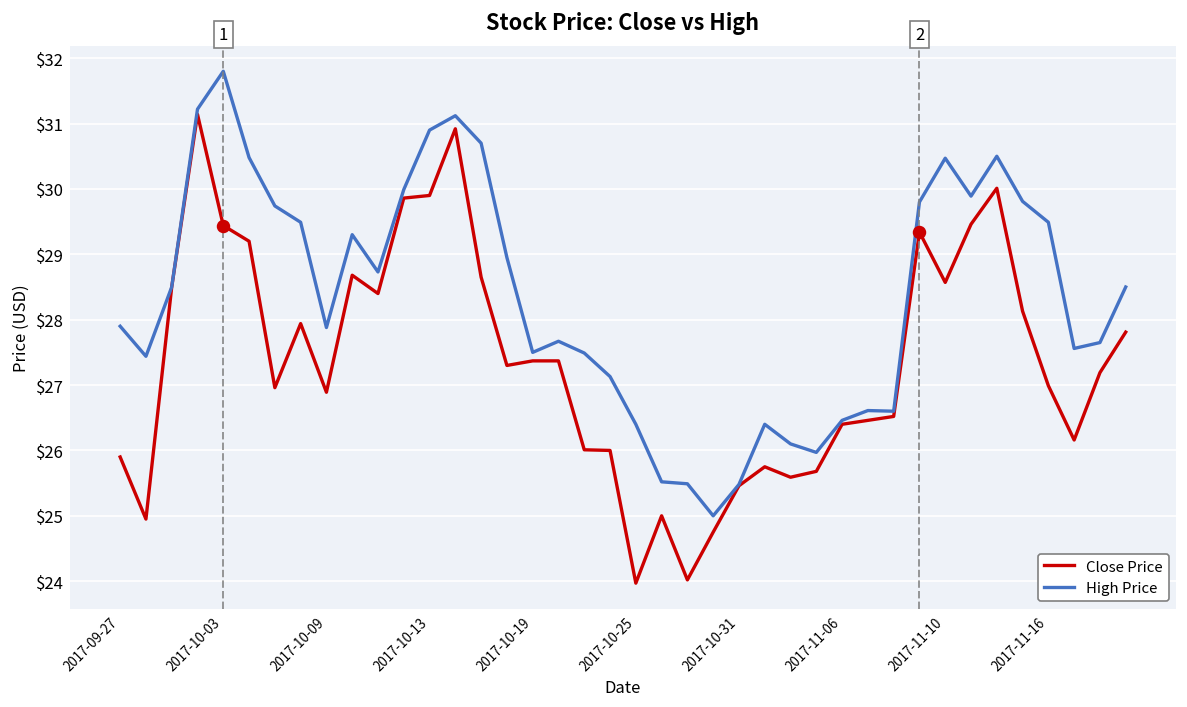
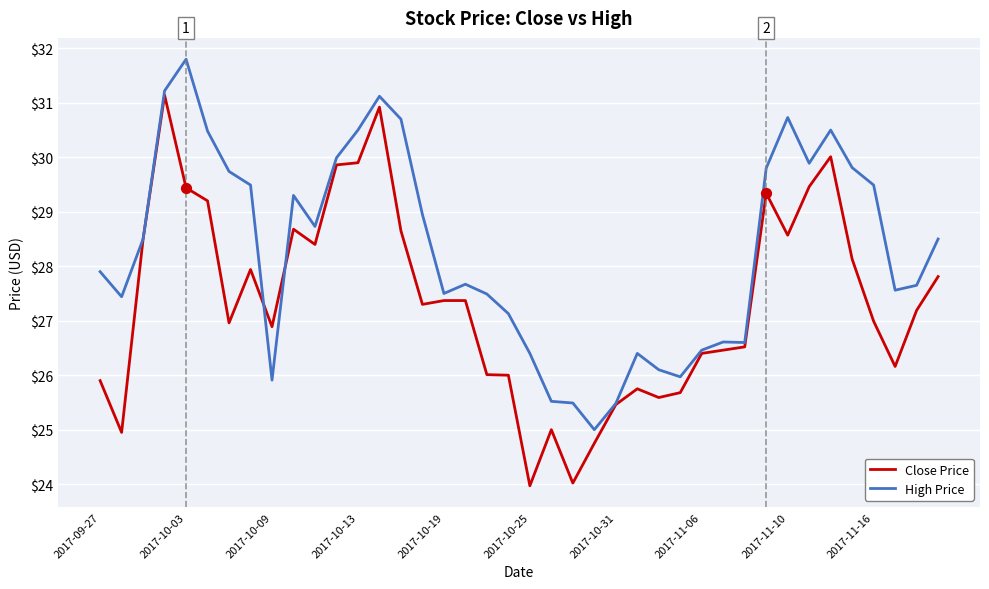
High Price, 2017-10-09: $27.9 -> $25.9
High Price, 2017-10-13: $30.9 -> $30.5
High Price, 2017-11-10: $30.5 -> $30.7
